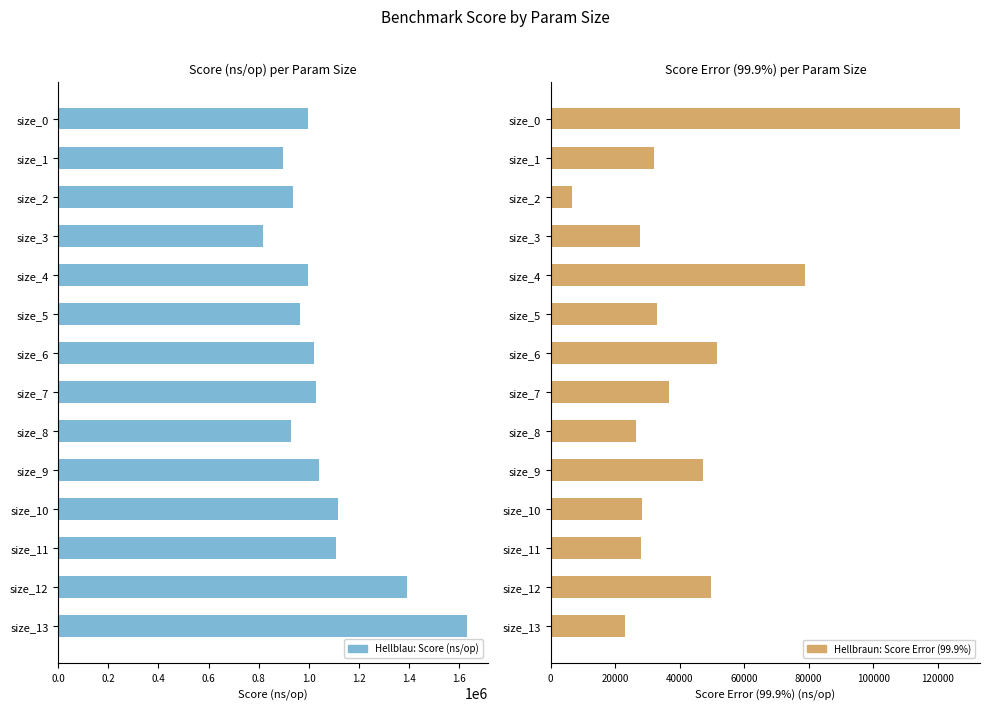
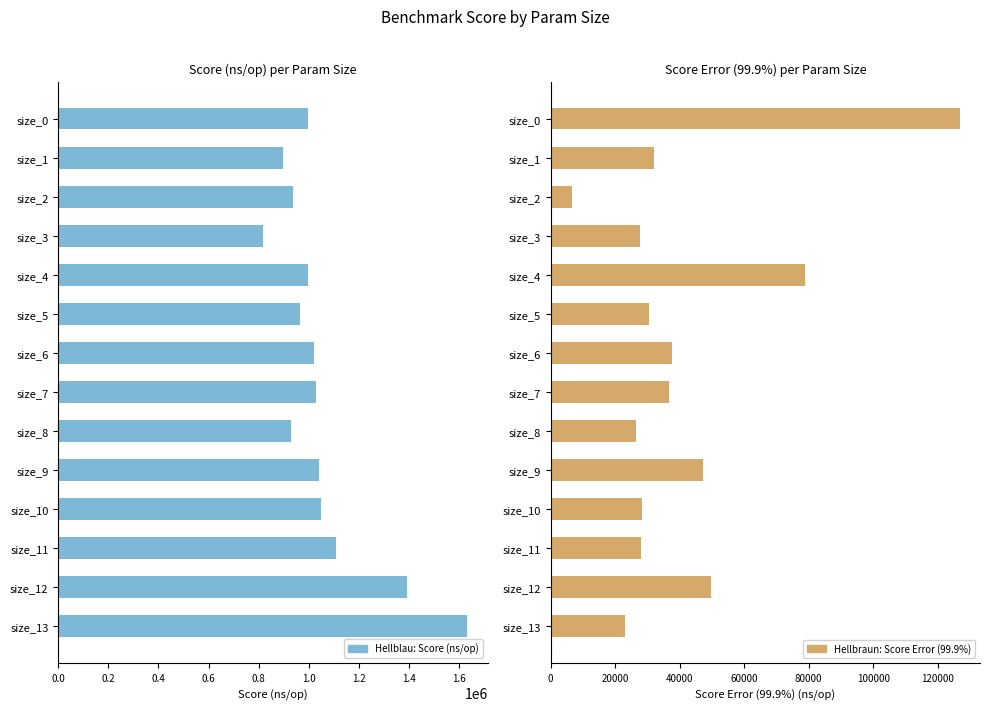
Score (ns/op) per Param Size, size_10: 1120000 -> 1050000
Score Error (99.9%) per Param Size, size_5: 33000 -> 30000
Score Error (99.9%) per Param Size, size_6: 52000 -> 38000
